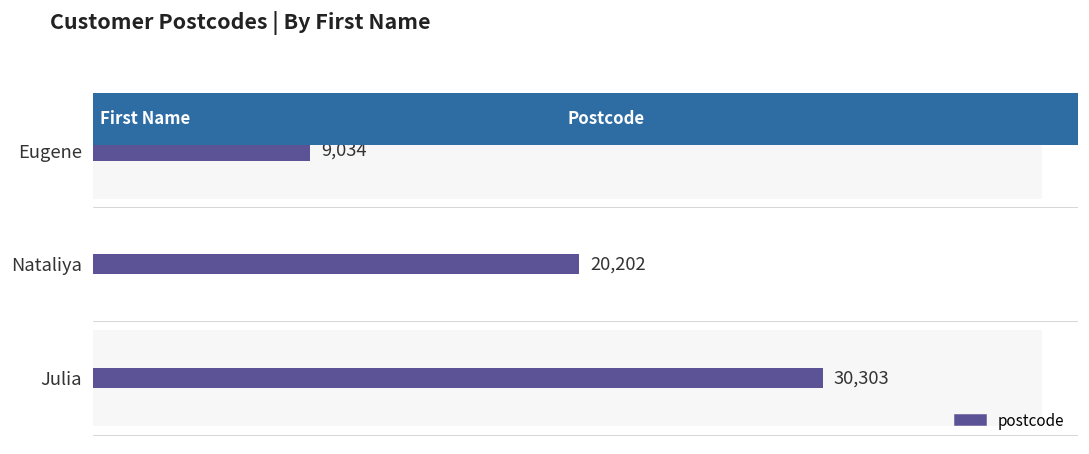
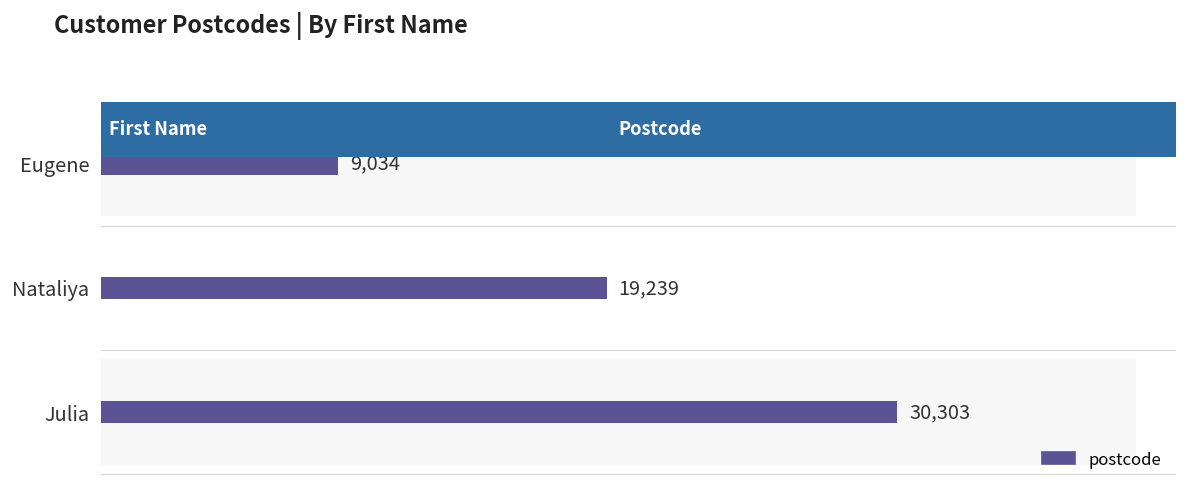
postcode, Nataliya: 20,202 -> 19,239
